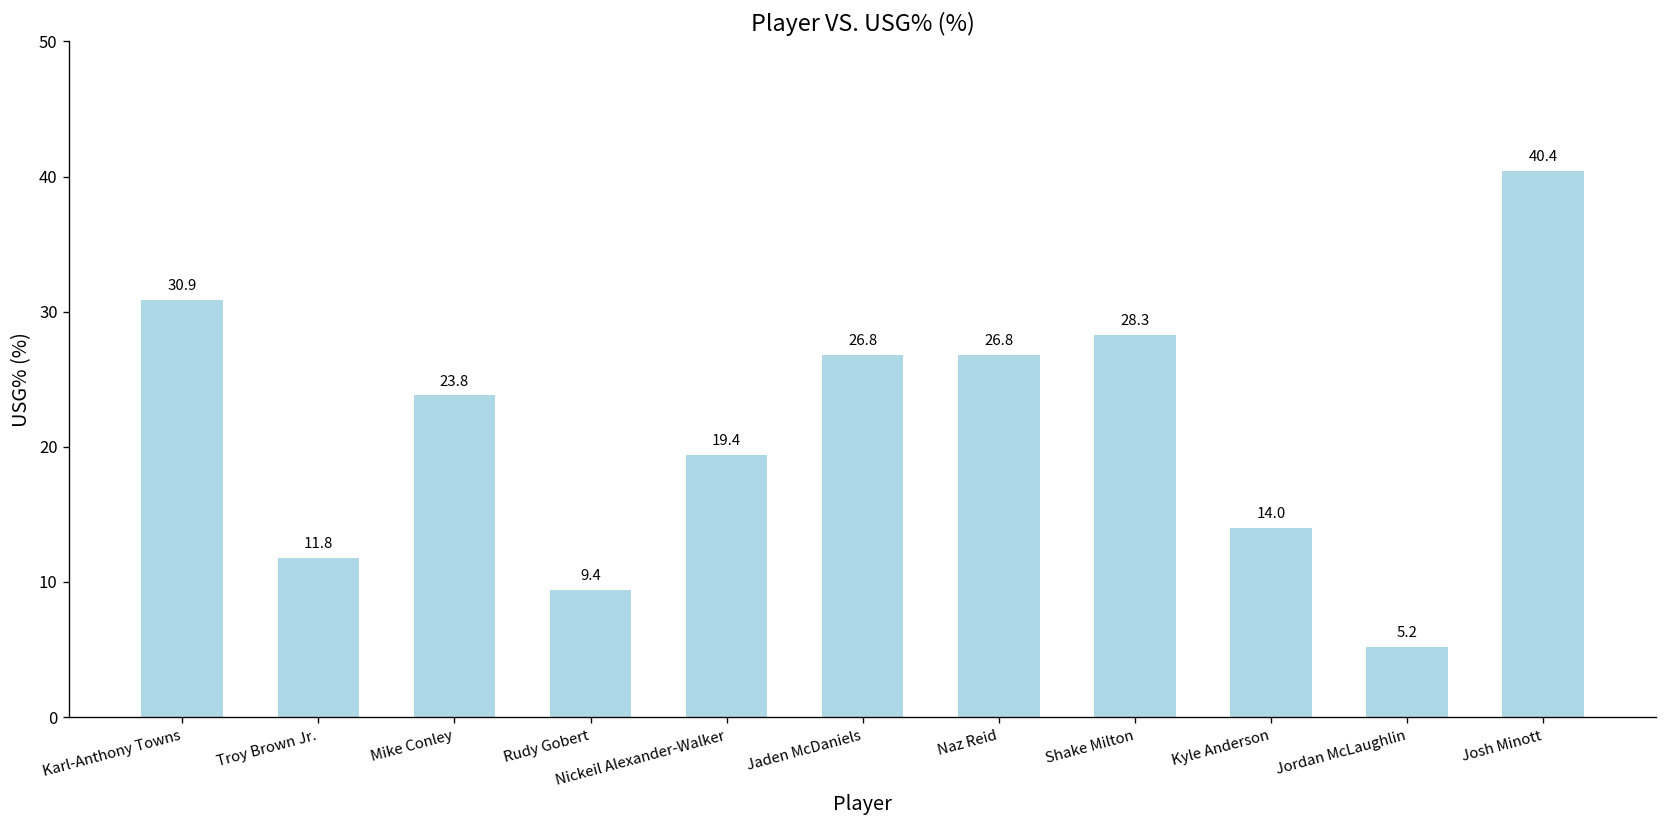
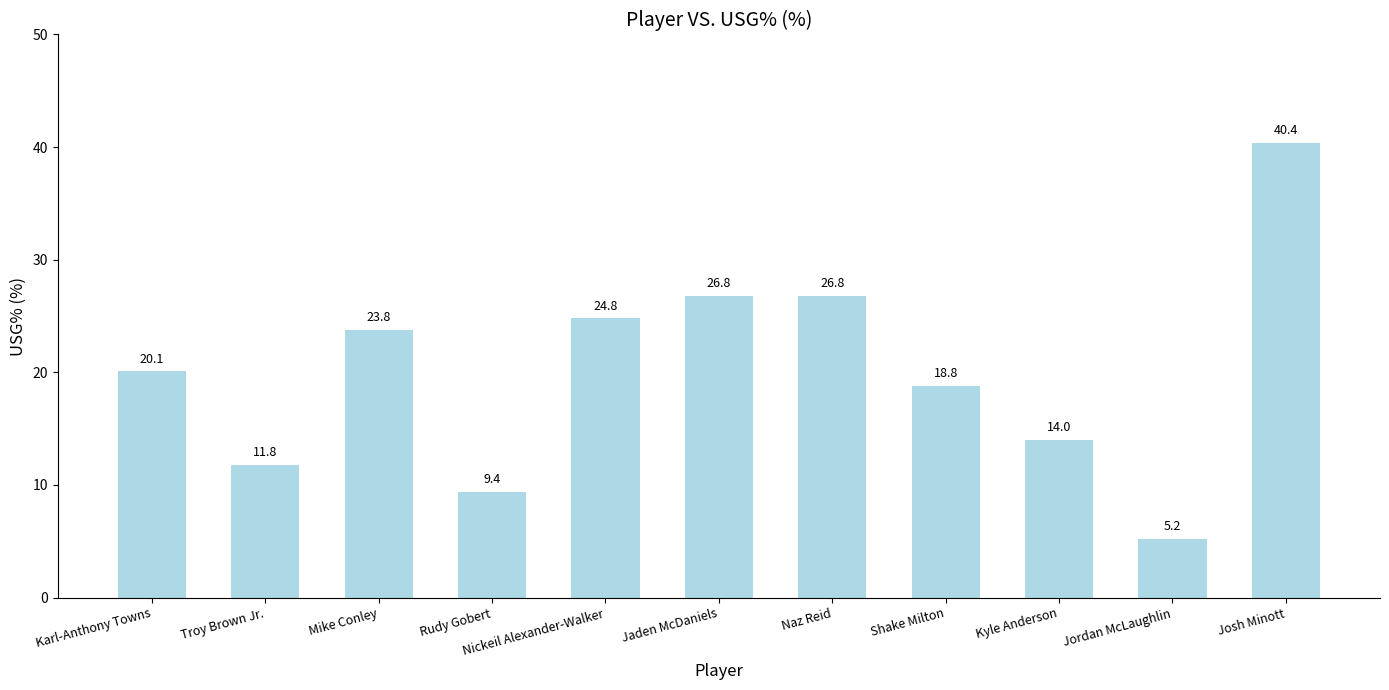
Karl-Anthony Towns: 30.9 -> 20.1
Nickeil Alexander-Walker: 19.4 -> 24.8
Shake Milton: 28.3 -> 18.8
